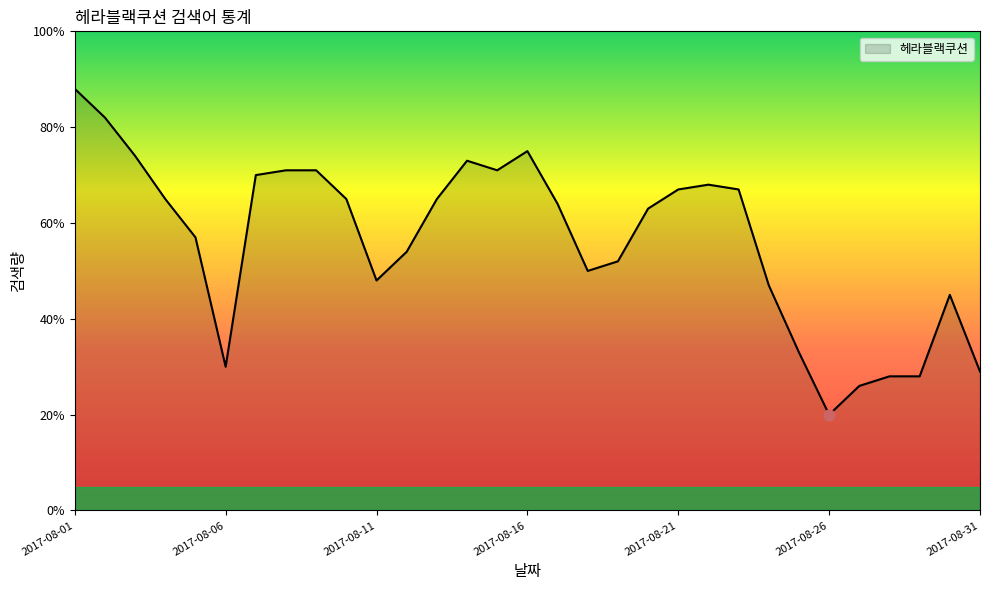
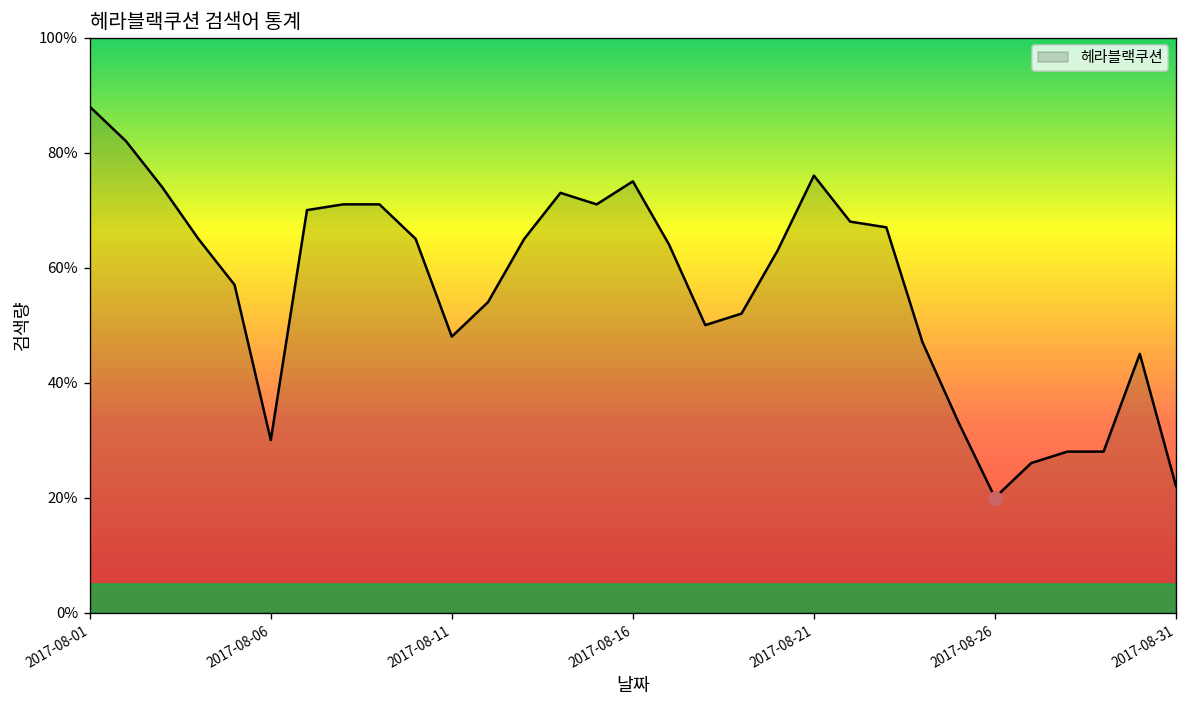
헤라블랙쿠션, 2017-08-21: 67% -> 76%
헤라블랙쿠션, 2017-08-31: 29% -> 22%
